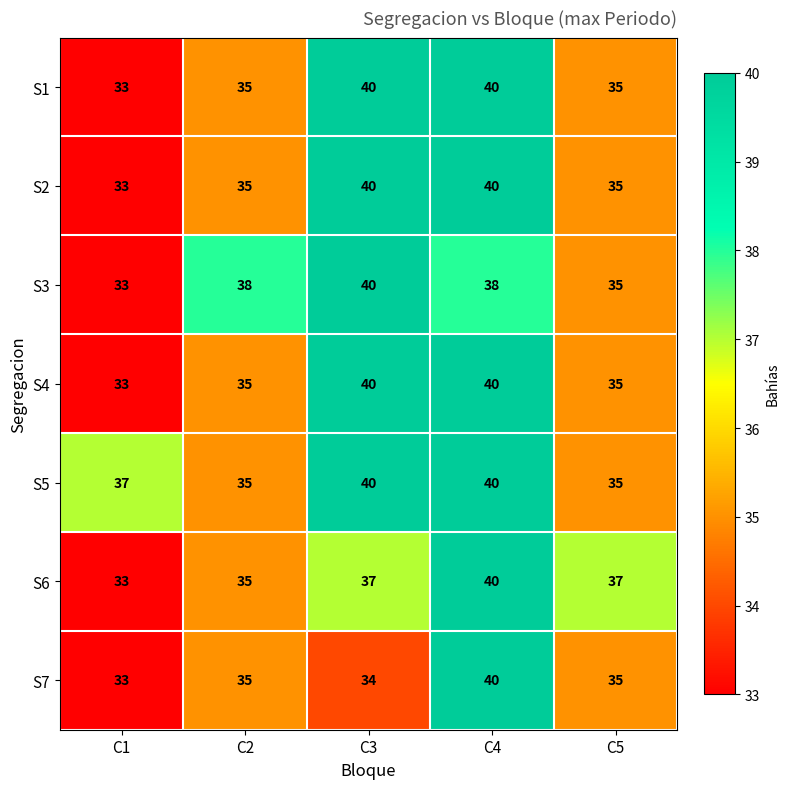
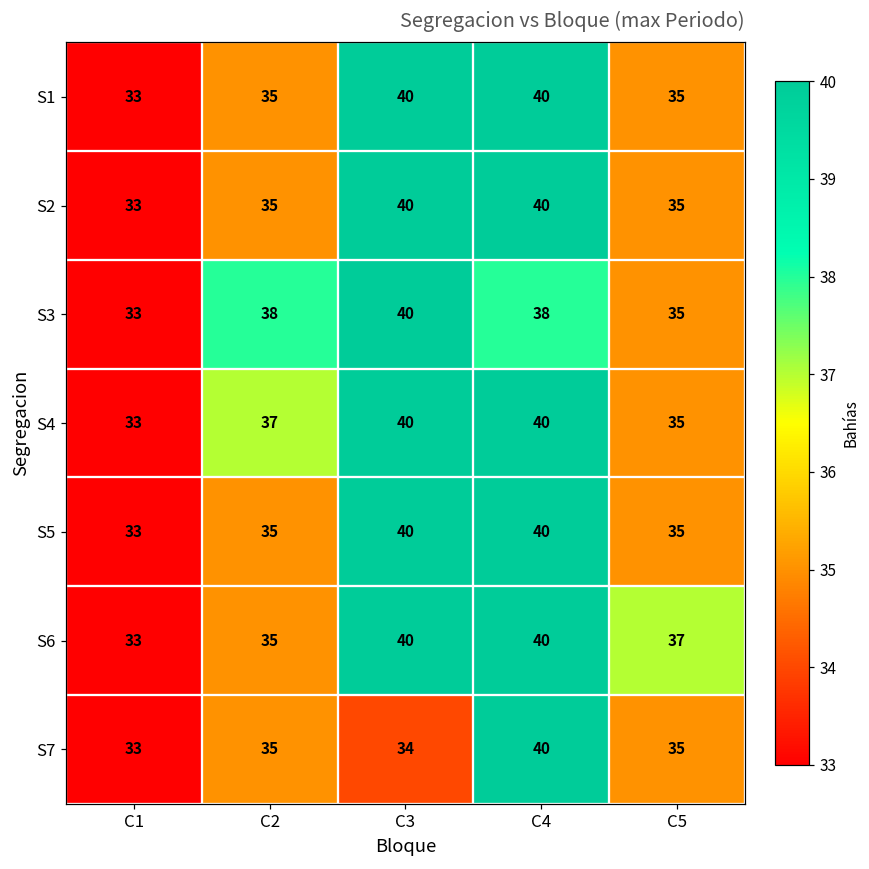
S4, C2: 35 -> 37
S5, C1: 37 -> 33
S6, C3: 37 -> 40
